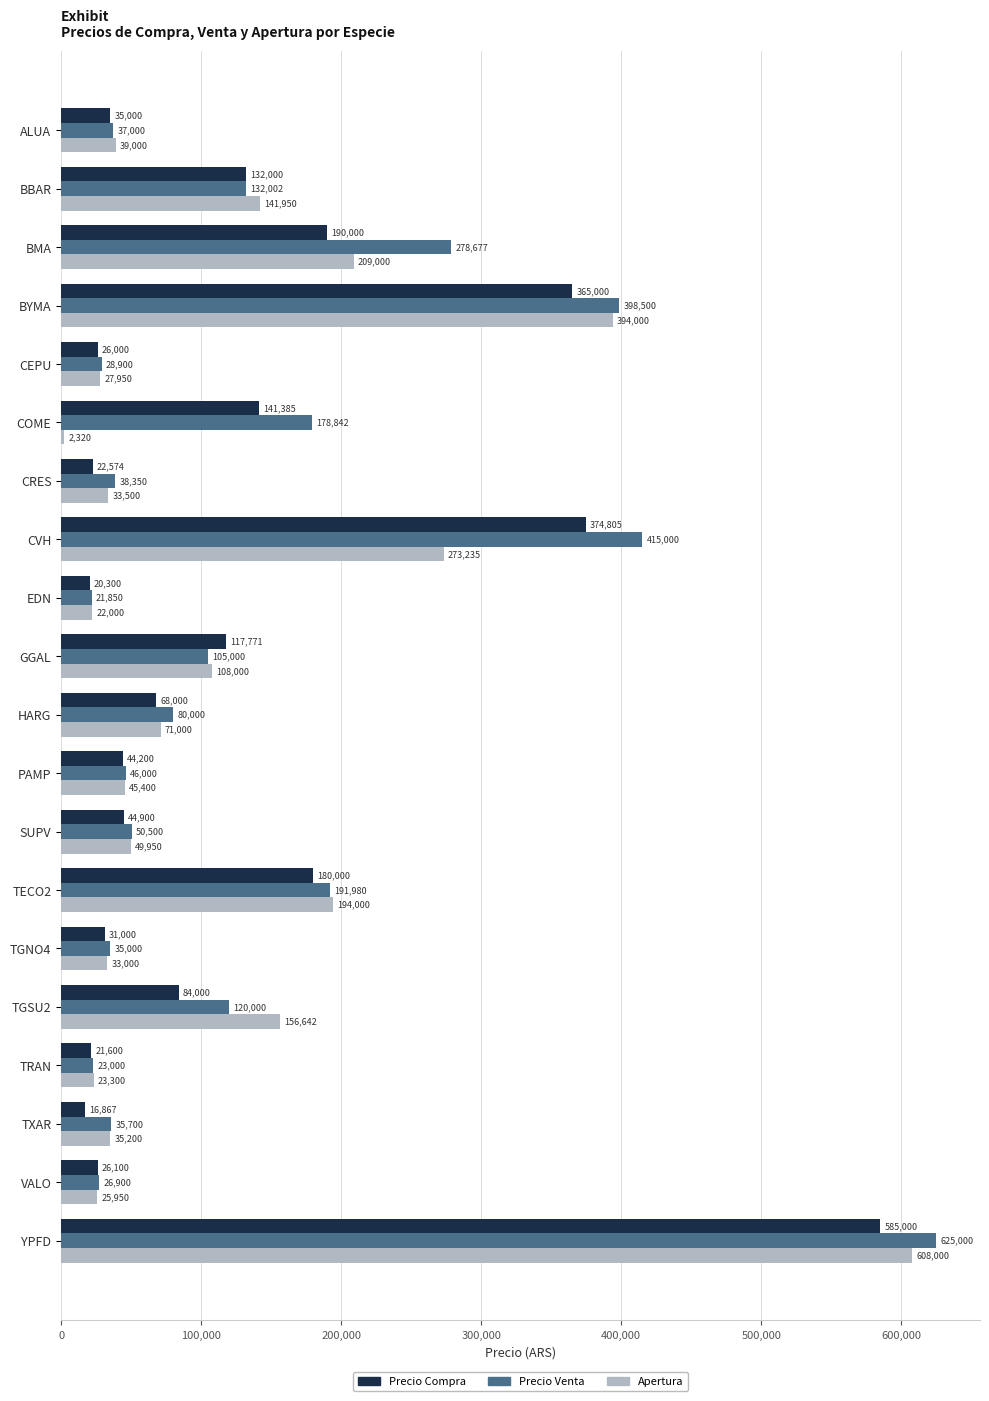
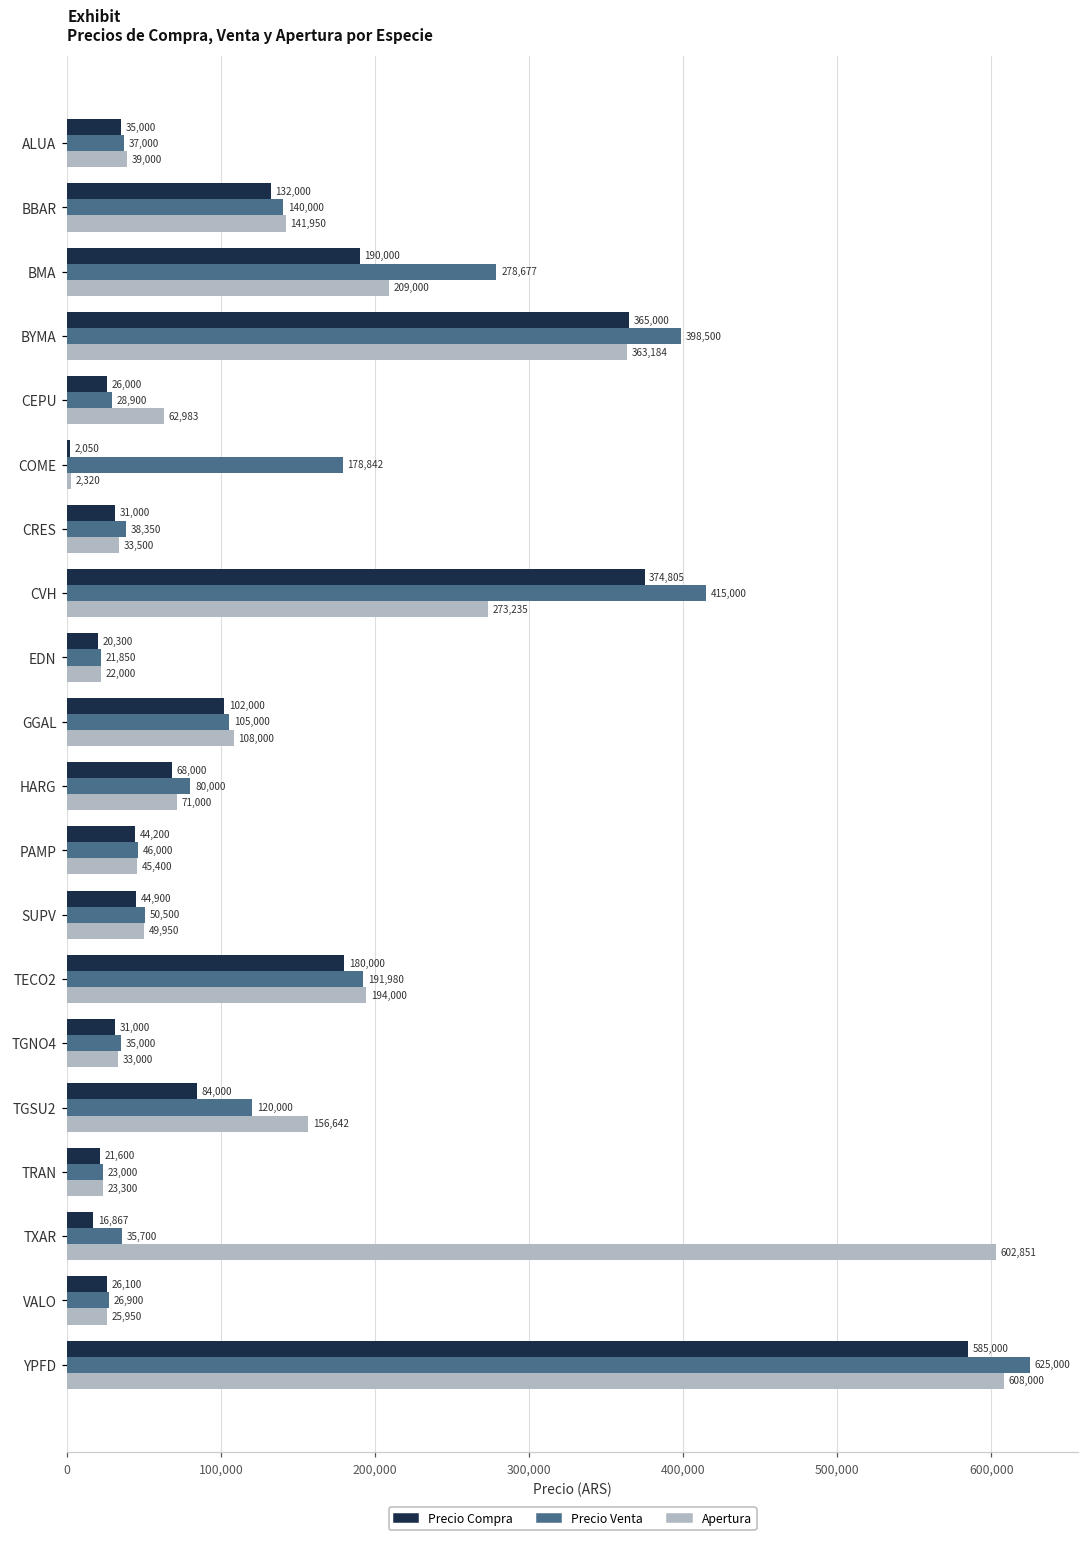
Precio Venta, BBAR: 132,002 -> 140,000
Apertura, BYMA: 394,000 -> 363,184
Apertura, CEPU: 27,950 -> 62,983
Precio Compra, COME: 141,385 -> 2,050
Precio Compra, CRES: 22,574 -> 31,000
Precio Compra, GGAL: 117,771 -> 102,000
Apertura, TXAR: 35,200 -> 602,851
